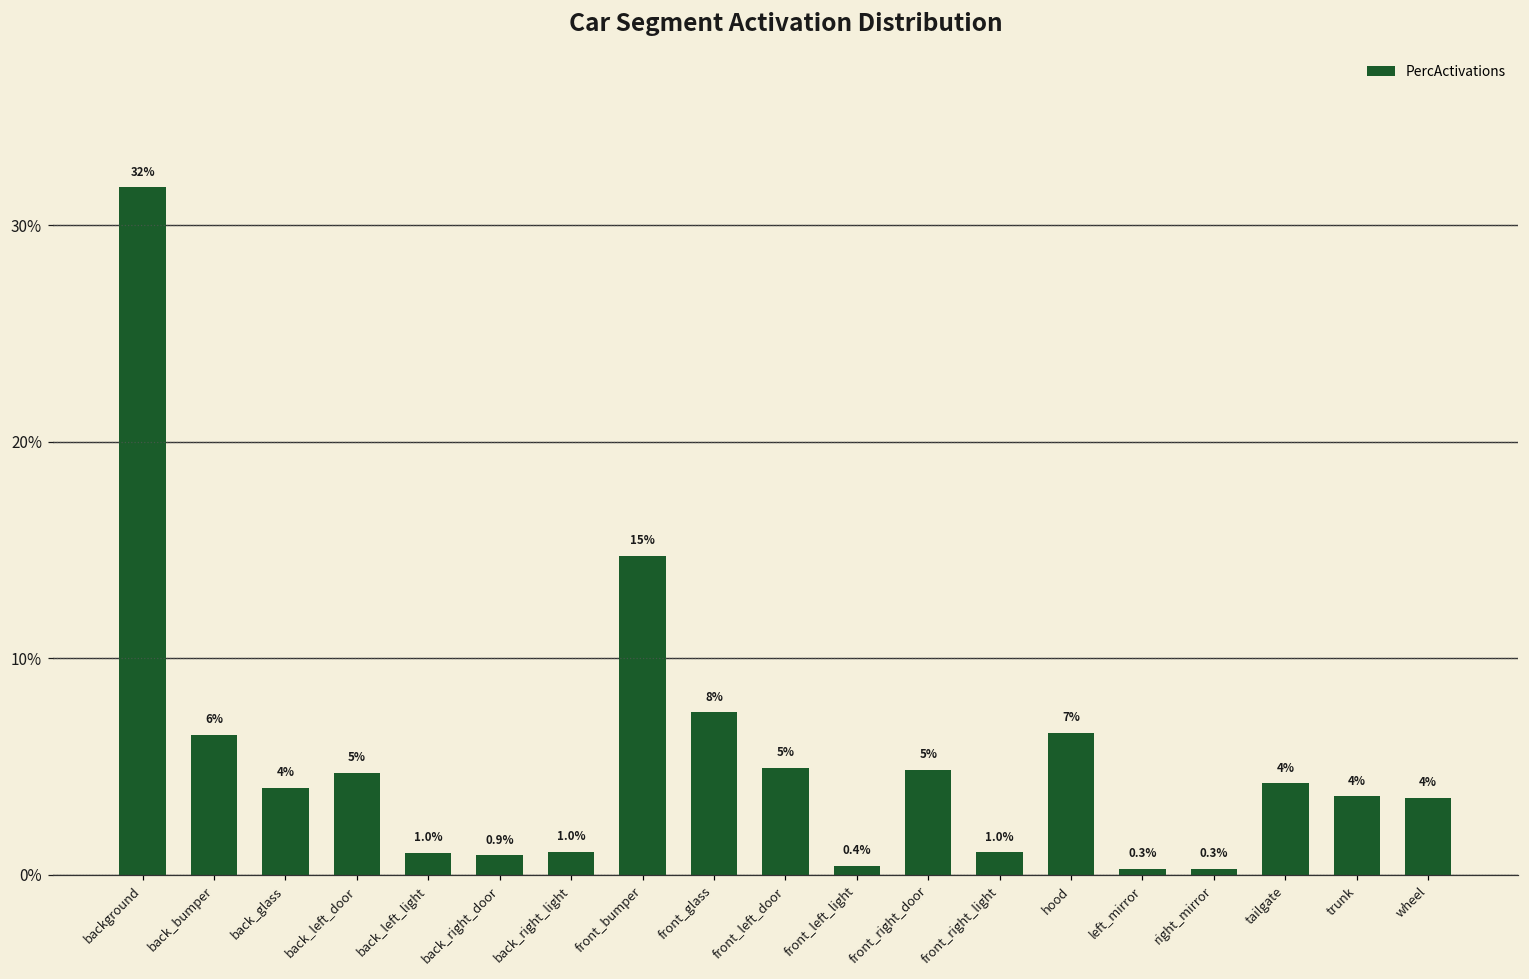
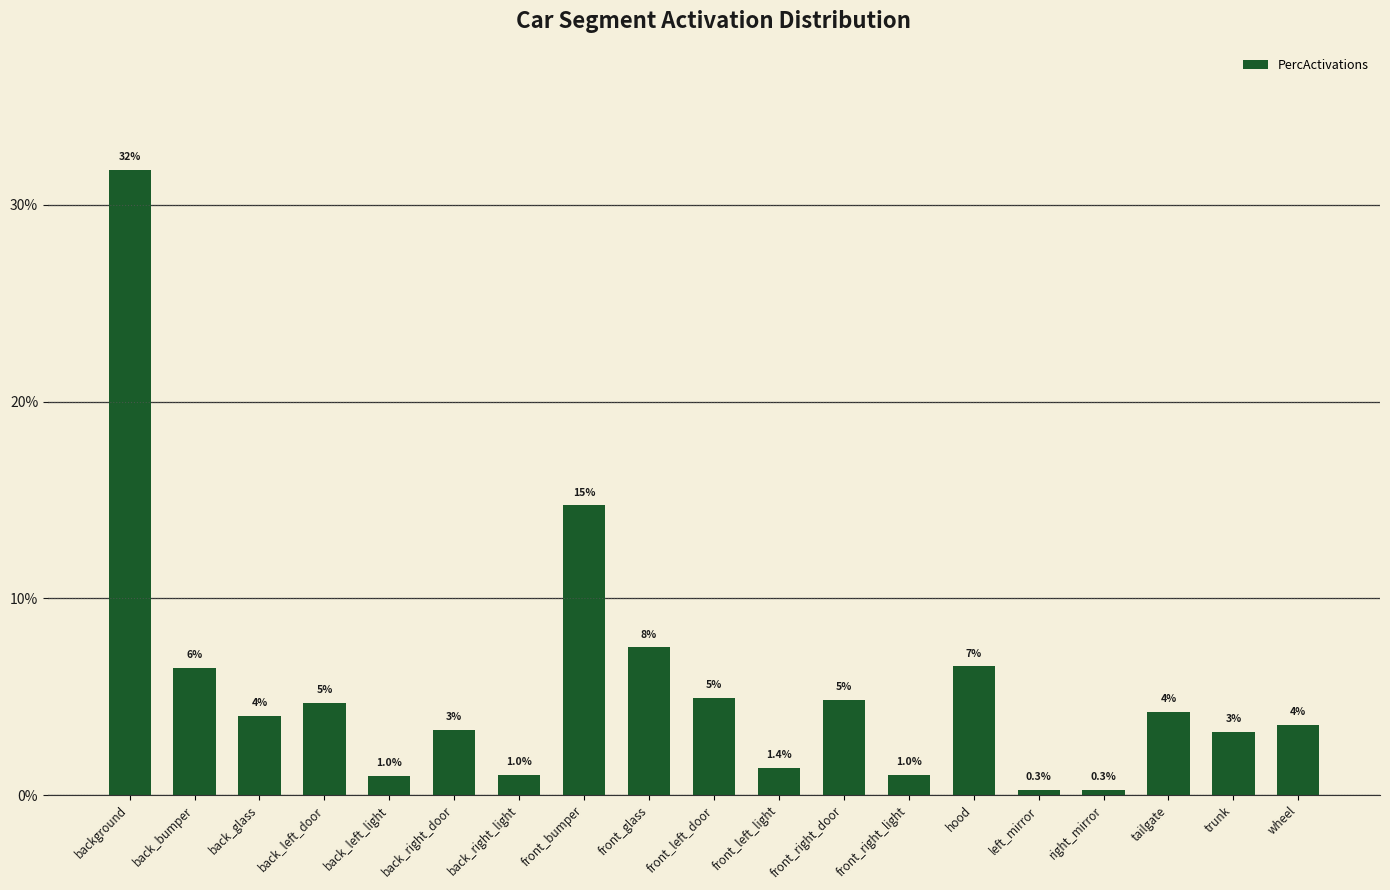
back_right_door: 0.9% -> 3%
front_left_light: 0.4% -> 1.4%
trunk: 4% -> 3%
